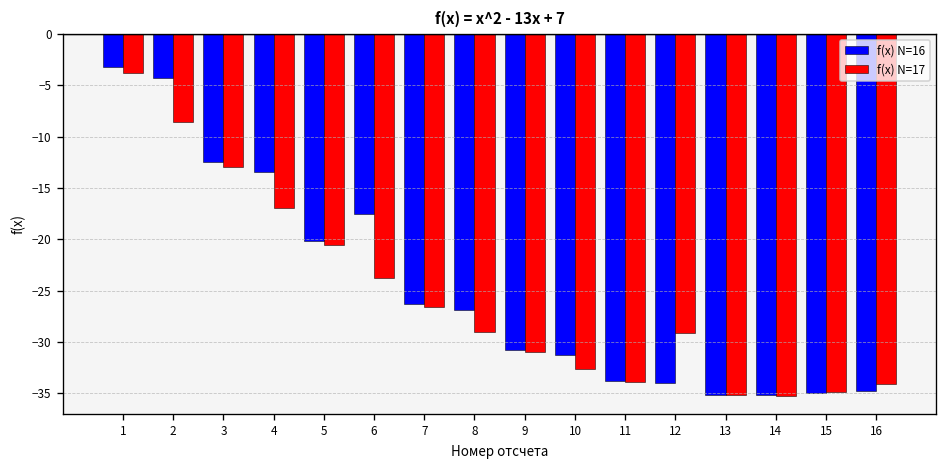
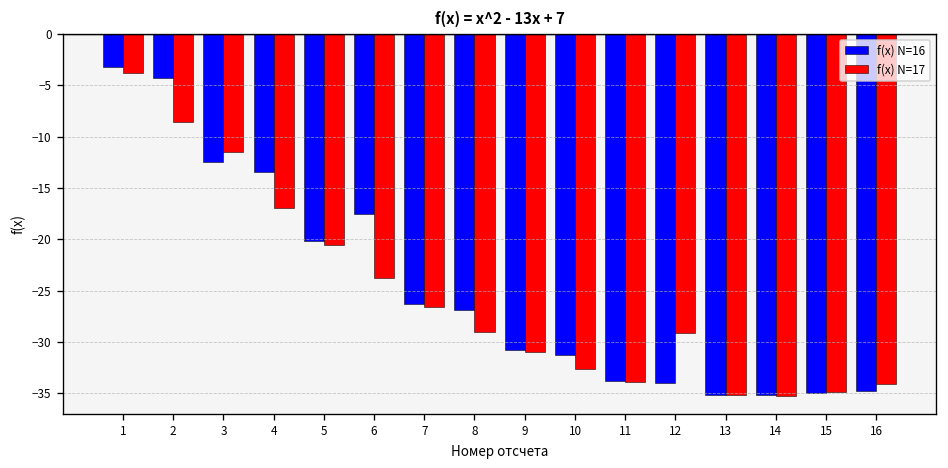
f(x) N=17, 3: -13 -> -12
